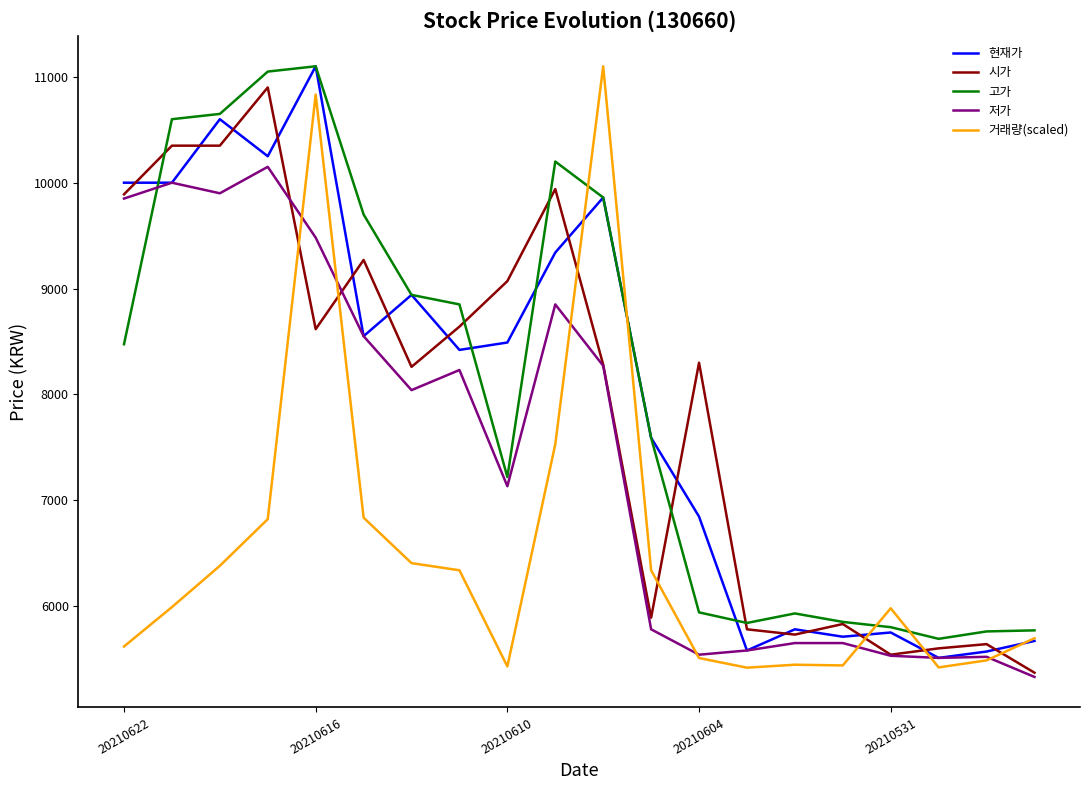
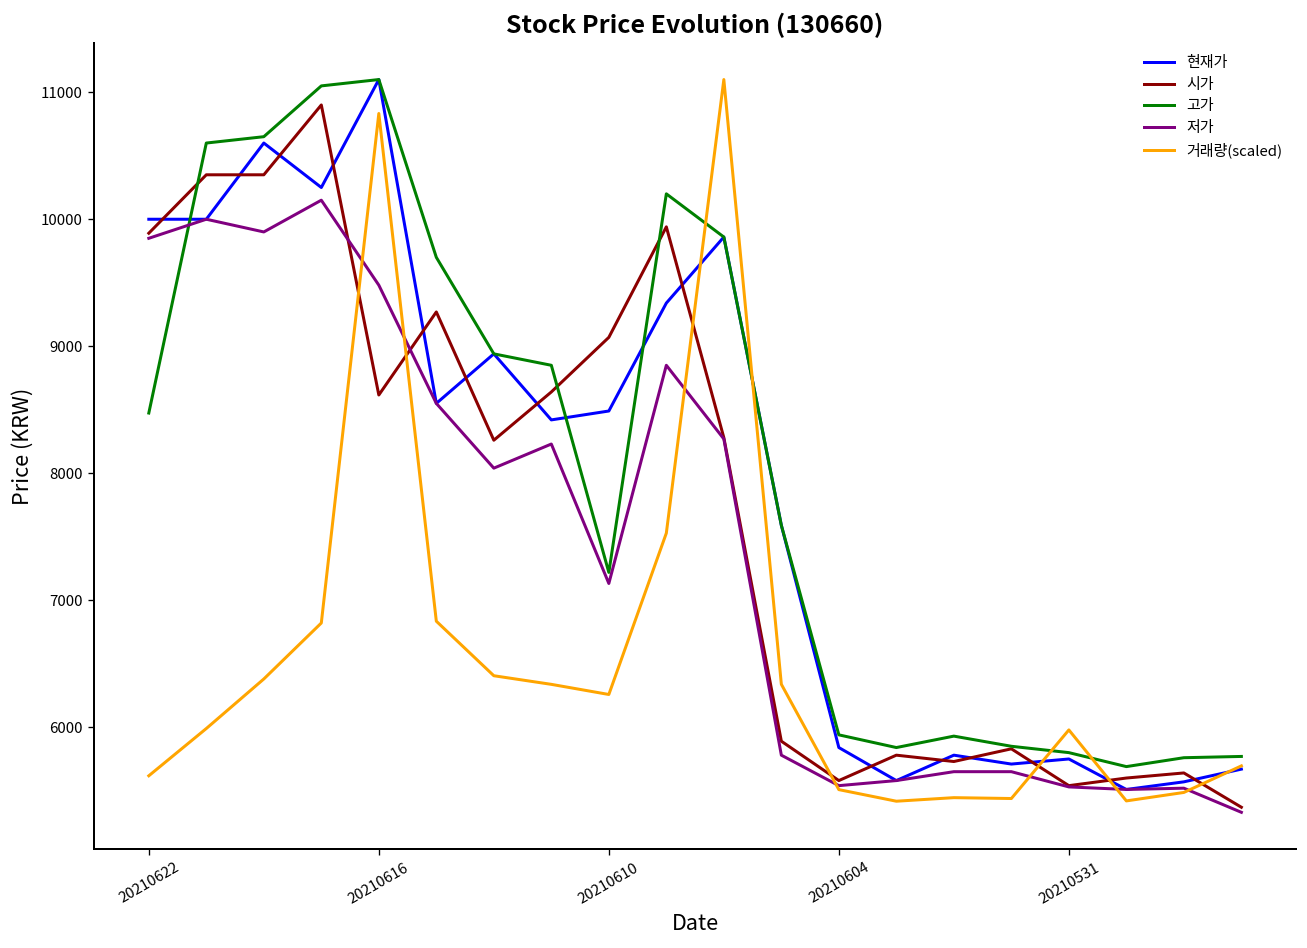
거래량(scaled), 20210610: 5430 -> 6260
현재가, 20210604: 6850 -> 5840
시가, 20210604: 8300 -> 5580
